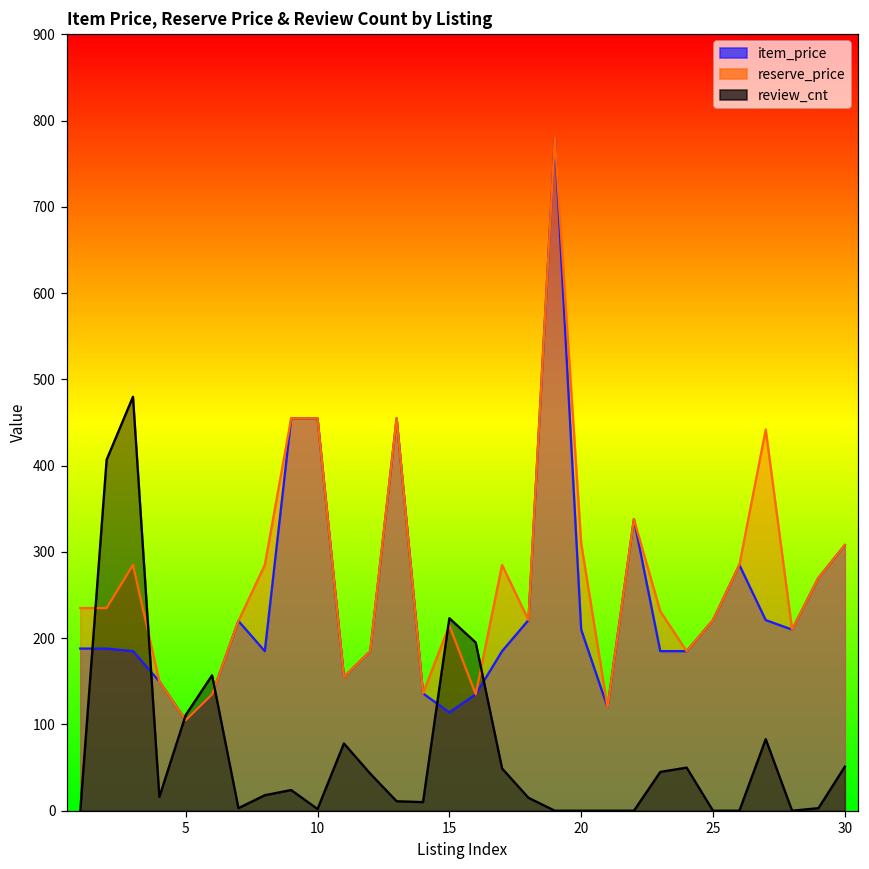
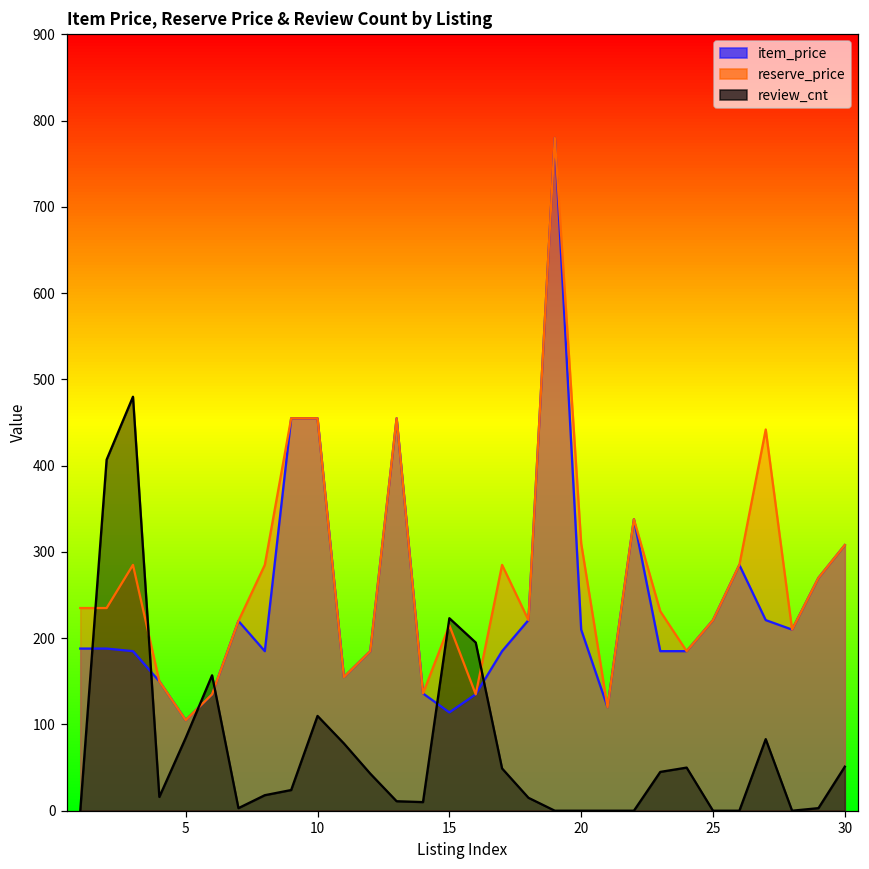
review_cnt, 5: 110 -> 80
review_cnt, 10: 0 -> 110
